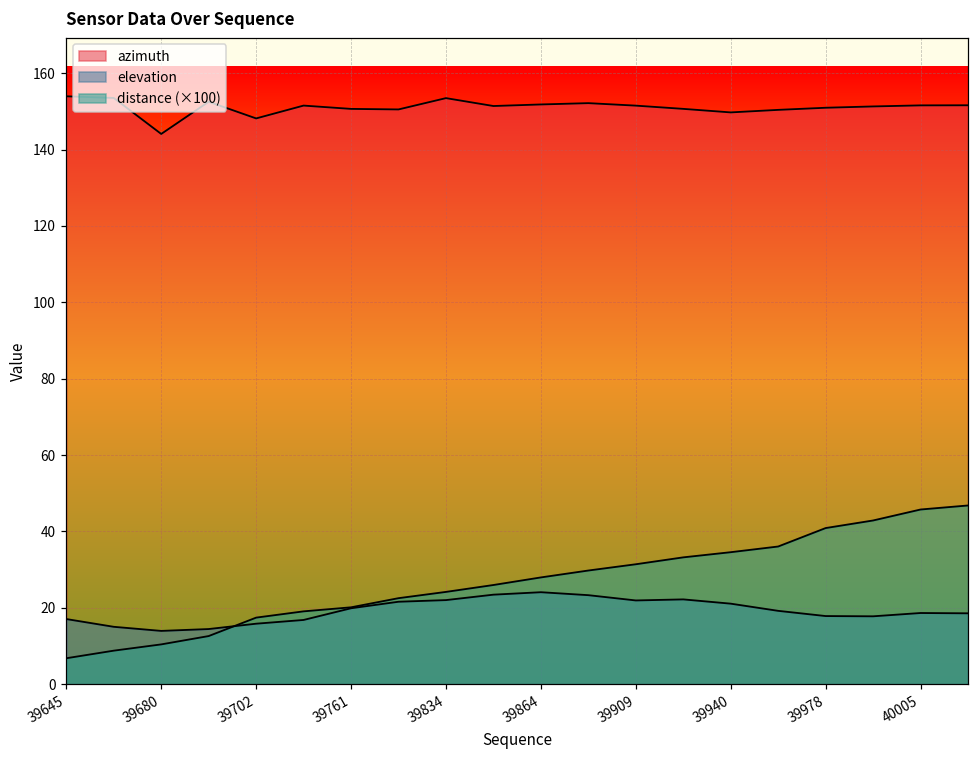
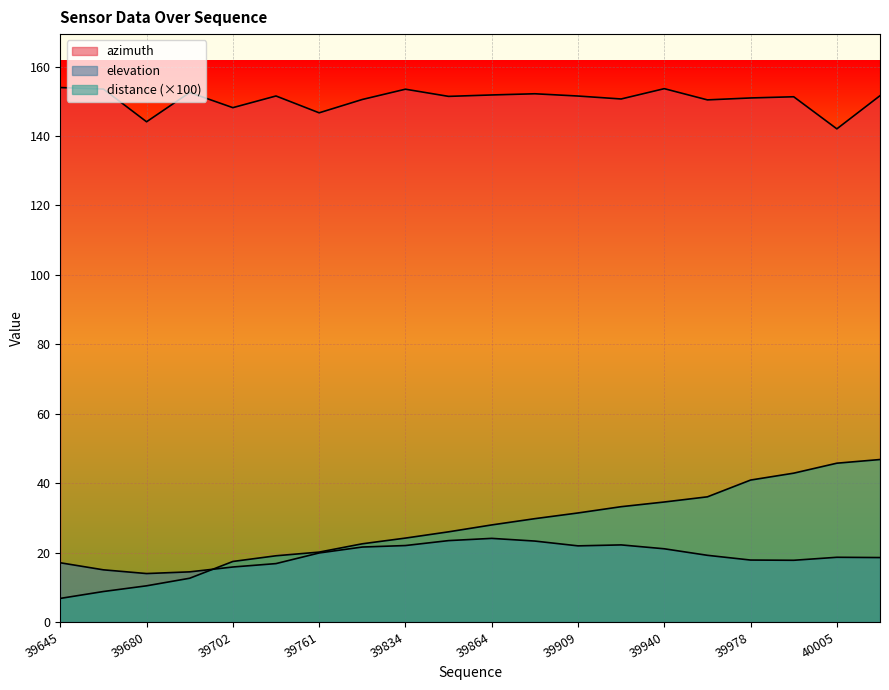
azimuth, 39761: 151 -> 147
azimuth, 39940: 150 -> 154
azimuth, 40005: 152 -> 142
